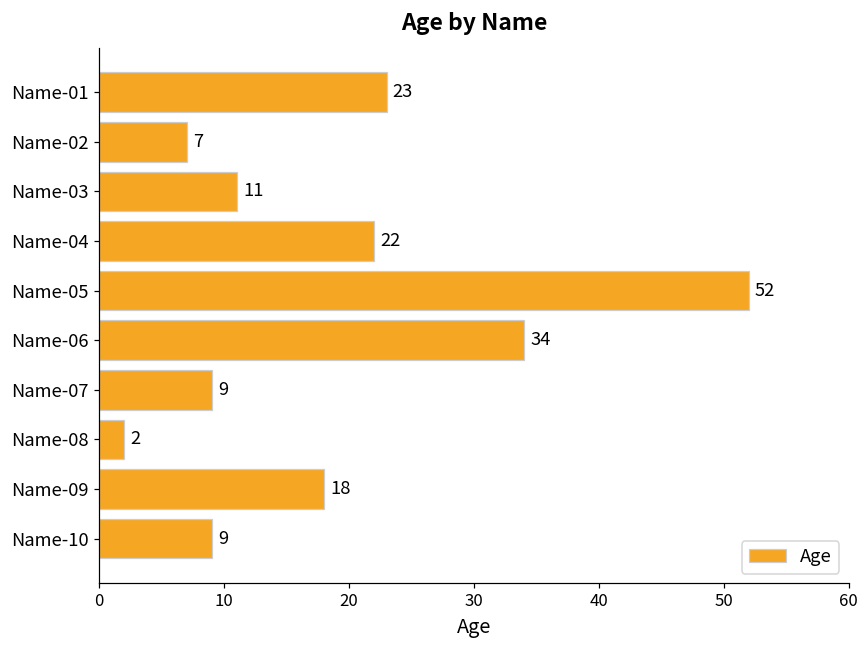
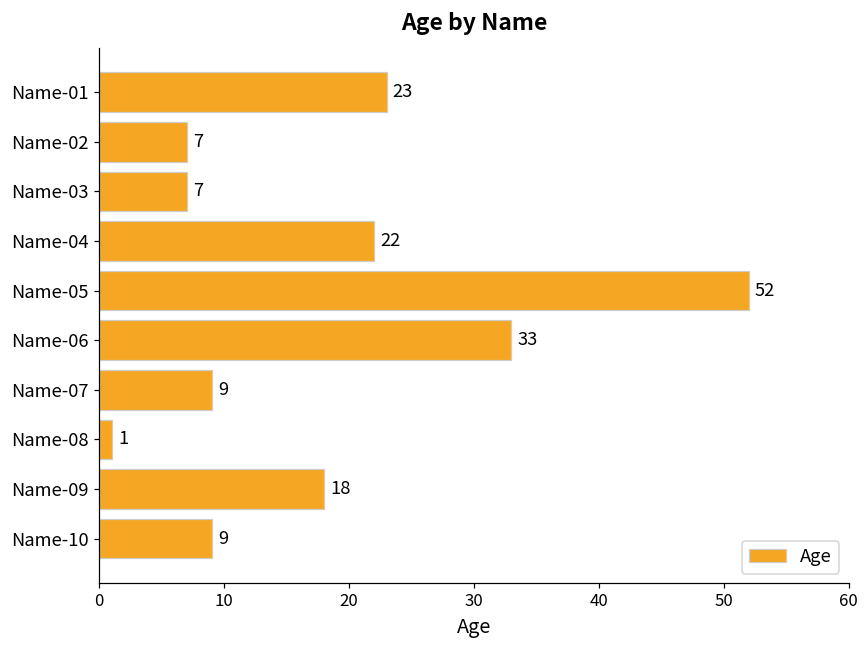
Name-03: 11 -> 7
Name-06: 34 -> 33
Name-08: 2 -> 1
